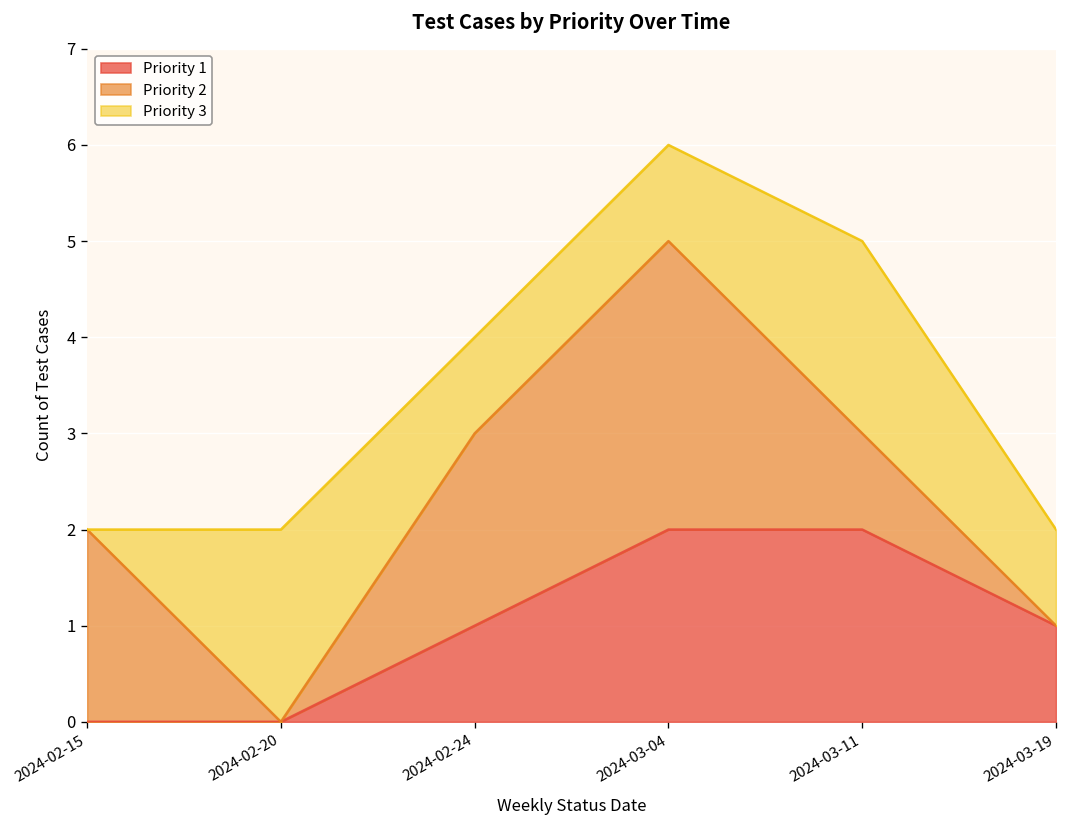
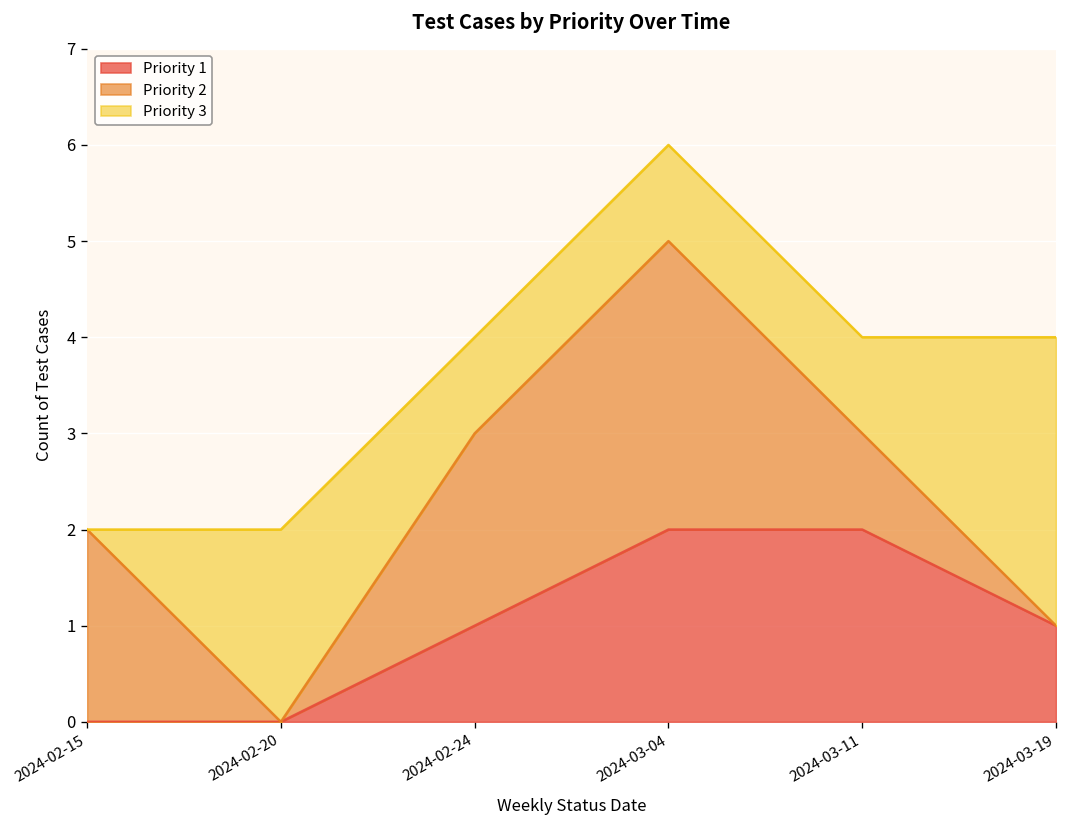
Priority 3, 2024-03-11: 2 -> 1
Priority 3, 2024-03-19: 1 -> 3
